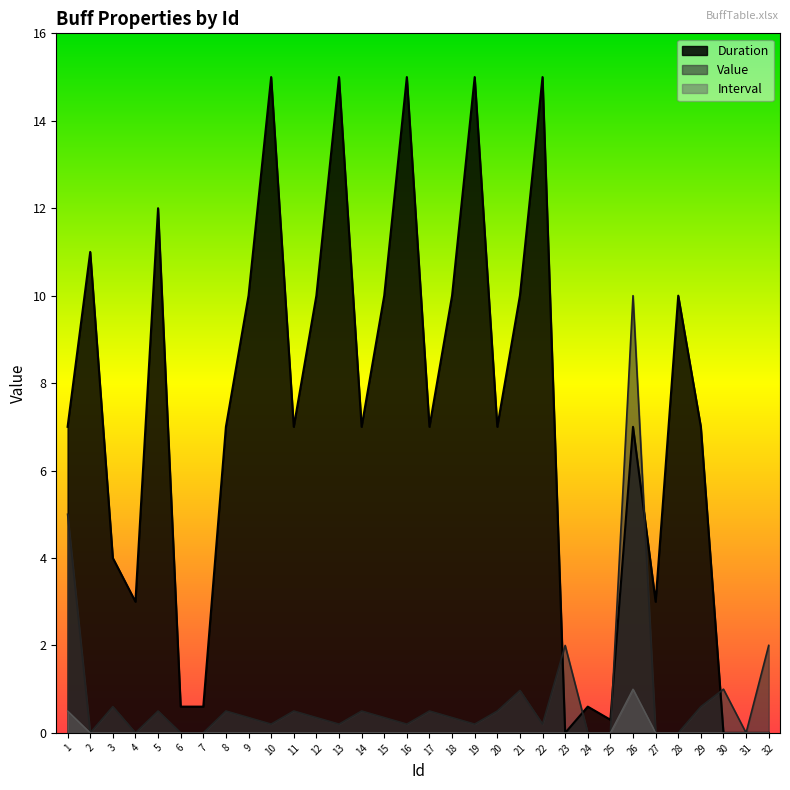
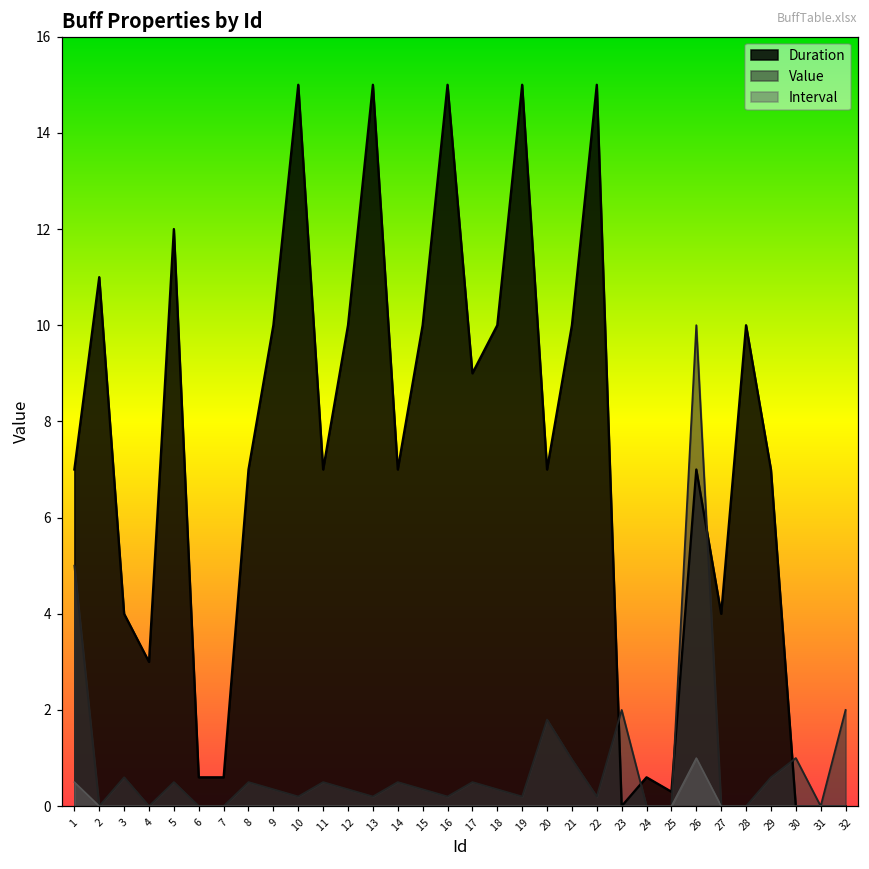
Duration, 17: 7 -> 9
Value, 20: 0.5 -> 1.8
Duration, 27: 3 -> 4
